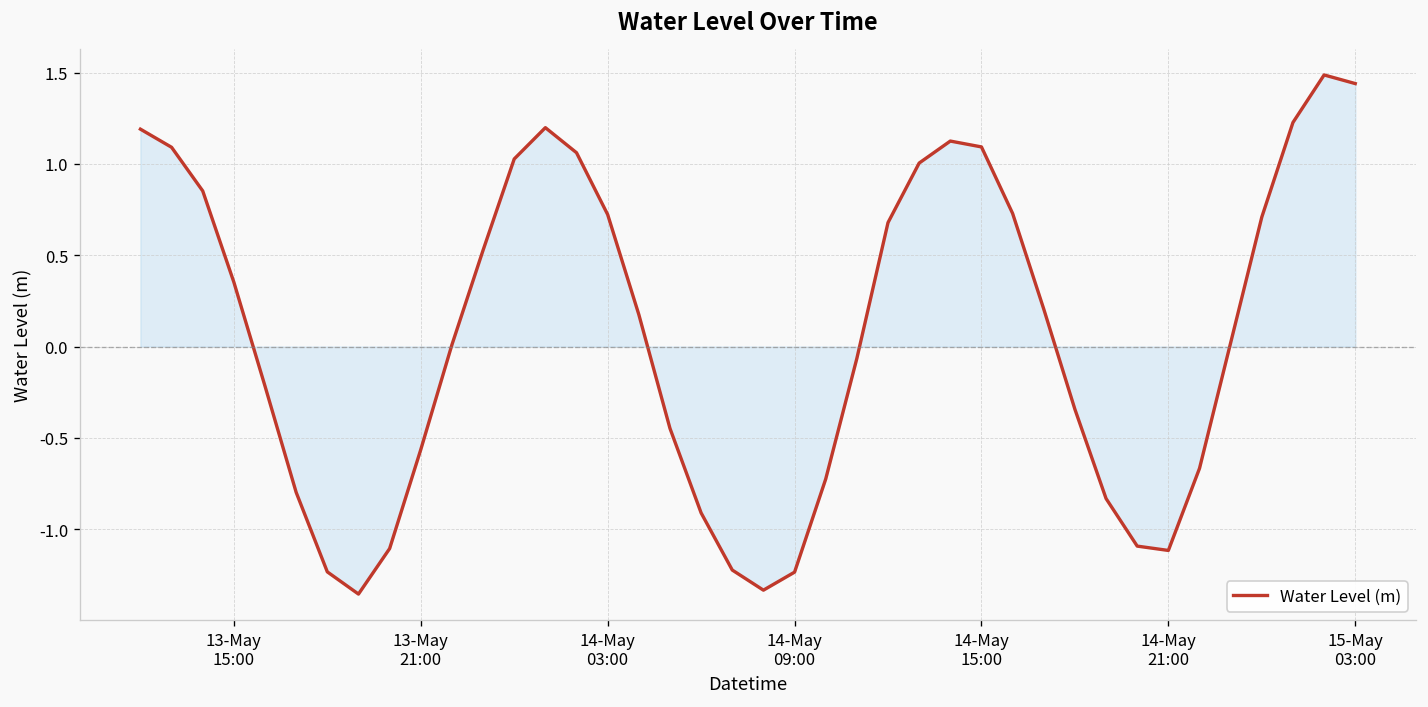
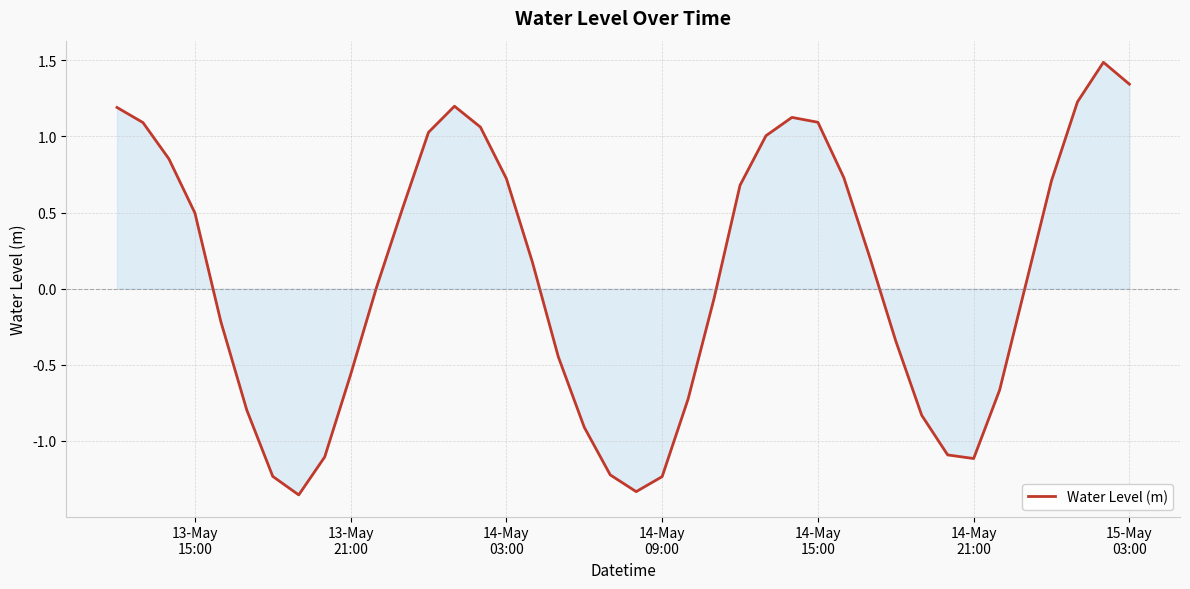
Water Level (m), 13-May 15:00: 0.35 -> 0.50
Water Level (m), 15-May 03:00: 1.44 -> 1.34
